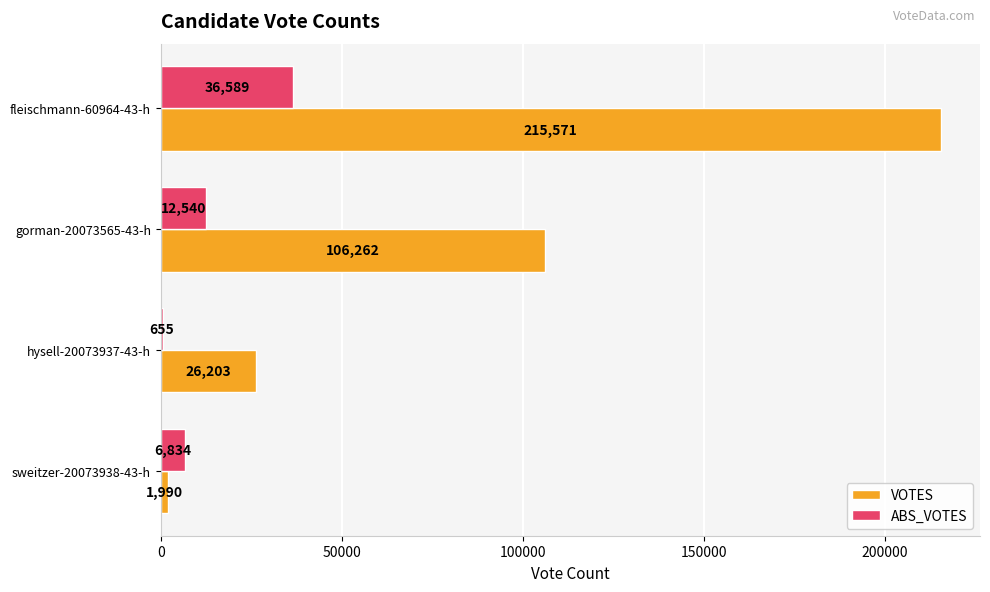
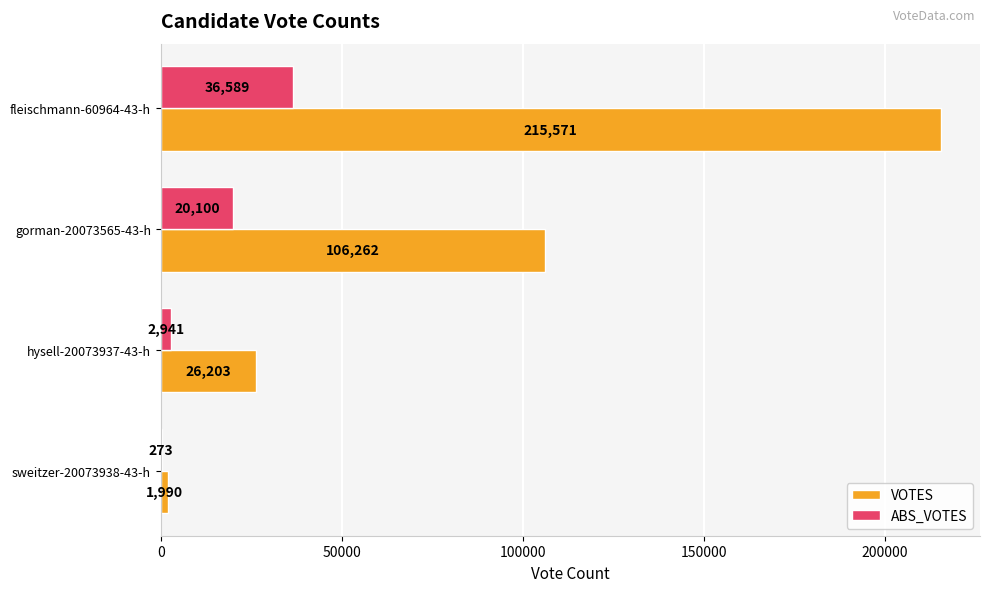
ABS_VOTES, gorman-20073565-43-h: 12,540 -> 20,100
ABS_VOTES, hysell-20073937-43-h: 655 -> 2,941
ABS_VOTES, sweitzer-20073938-43-h: 6,834 -> 273
